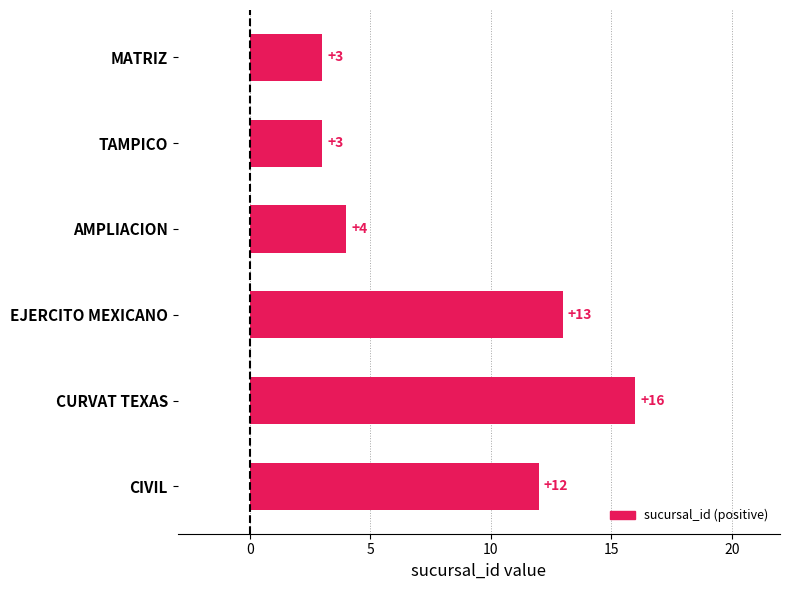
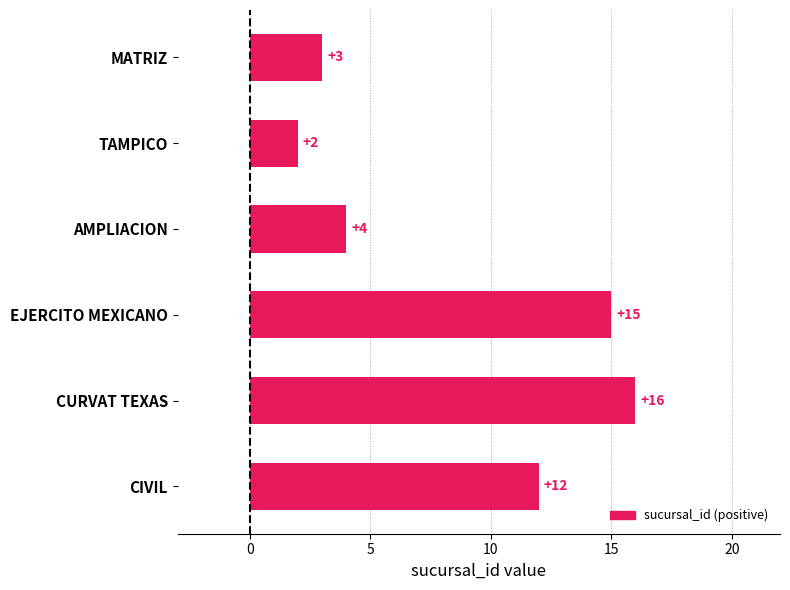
TAMPICO: +3 -> +2
EJERCITO MEXICANO: +13 -> +15
